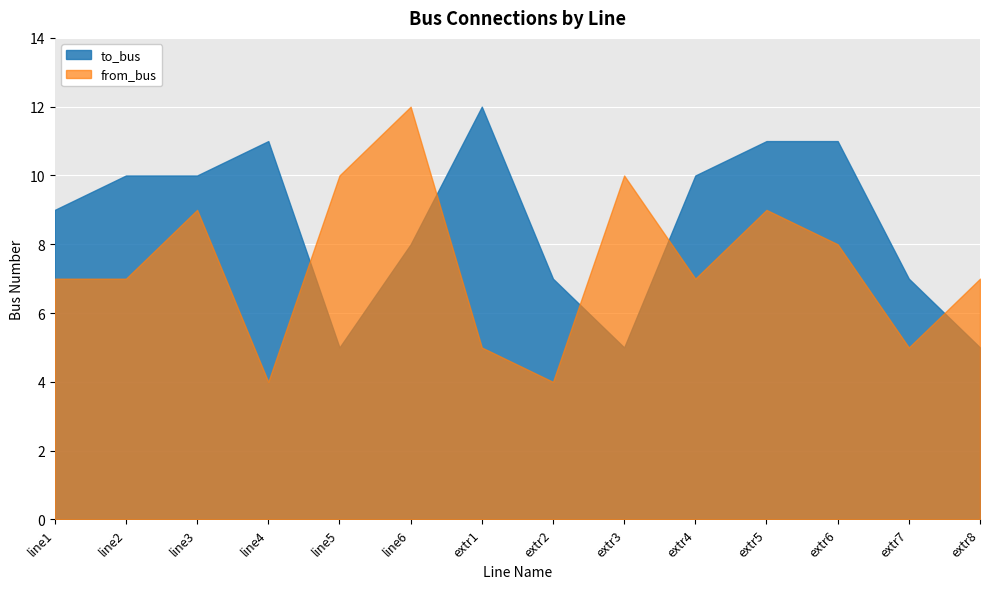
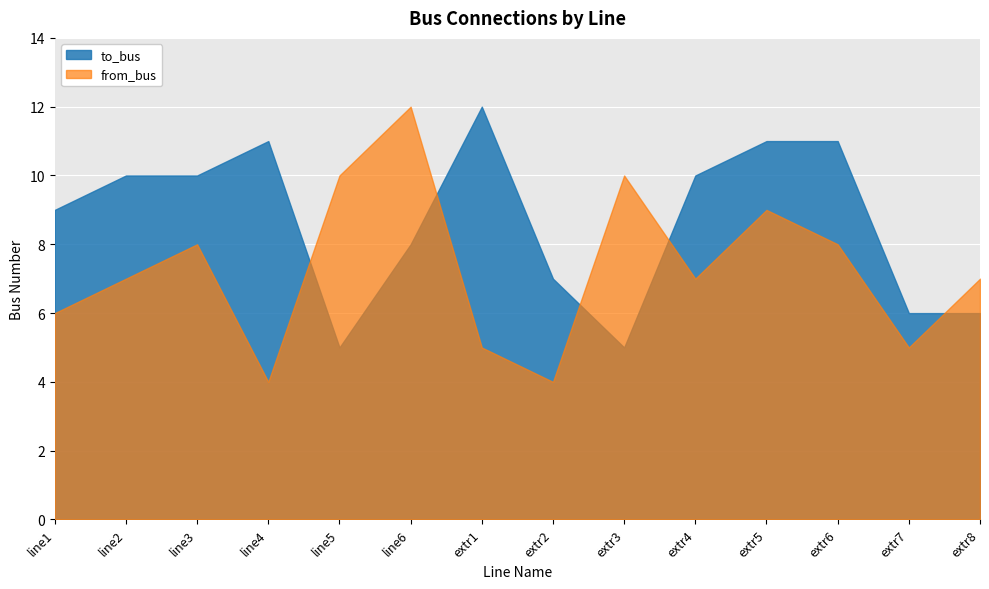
from_bus, line1: 7 -> 6
from_bus, line3: 9 -> 8
to_bus, extr7: 7 -> 6
to_bus, extr8: 5 -> 6
